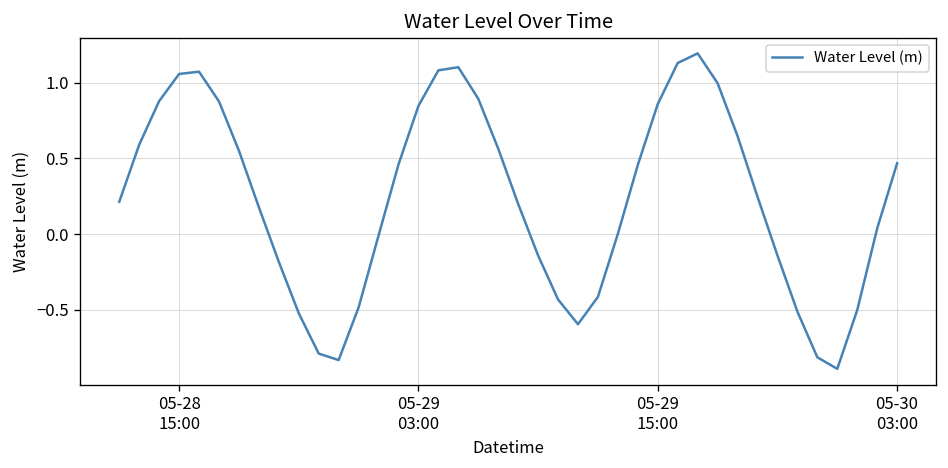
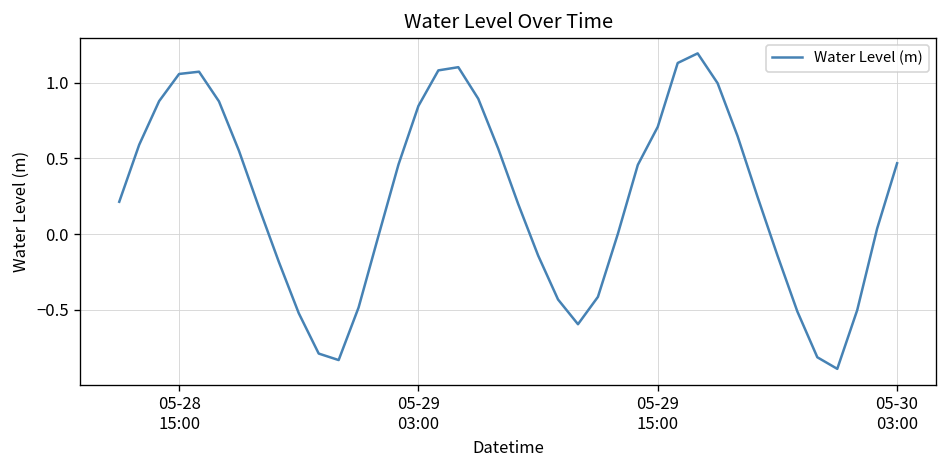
05-29 15:00: 0.86 -> 0.71
